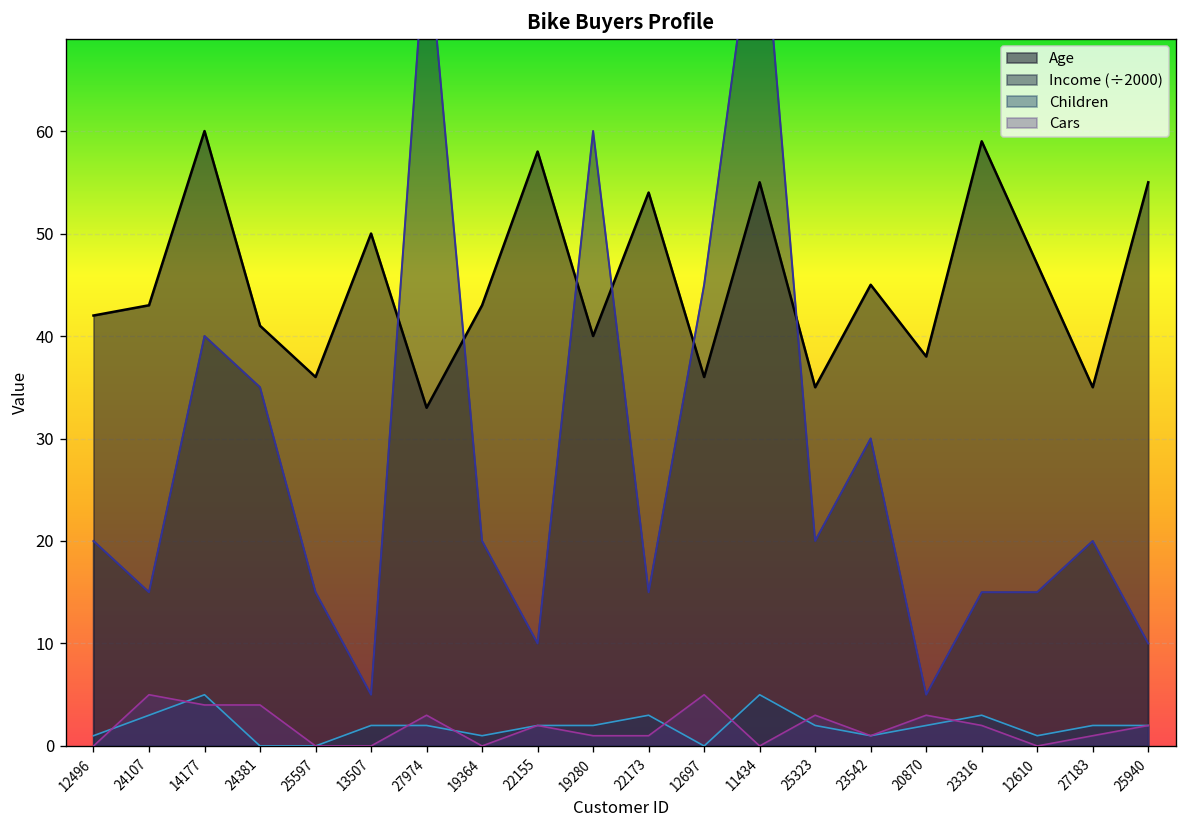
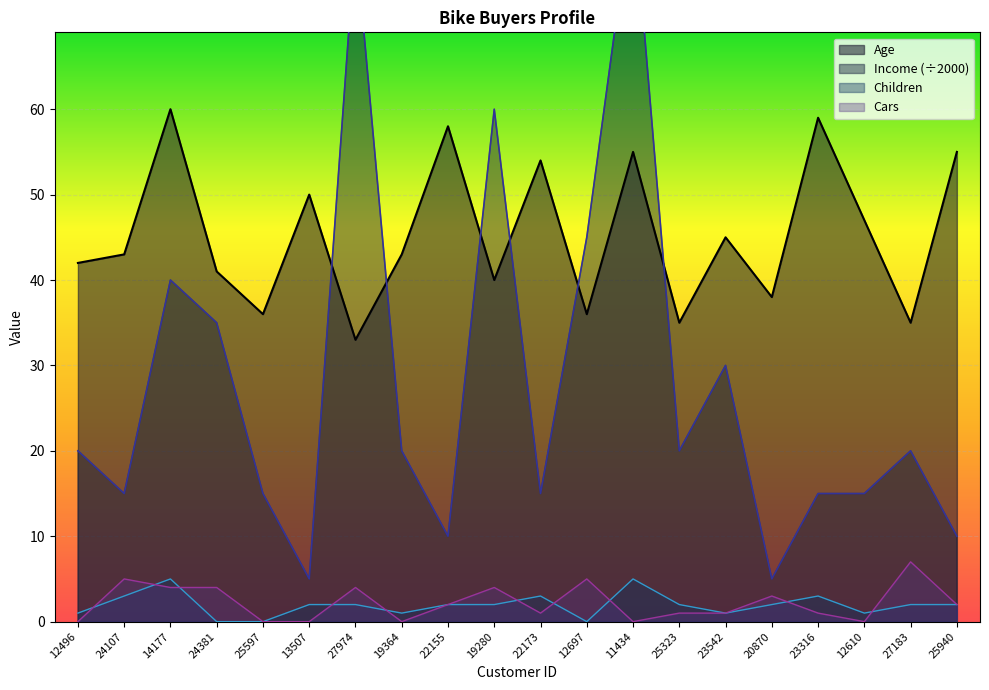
Cars, 27974: 3 -> 4
Cars, 19280: 1 -> 4
Cars, 25323: 3 -> 1
Cars, 23316: 2 -> 1
Cars, 27183: 1 -> 7
